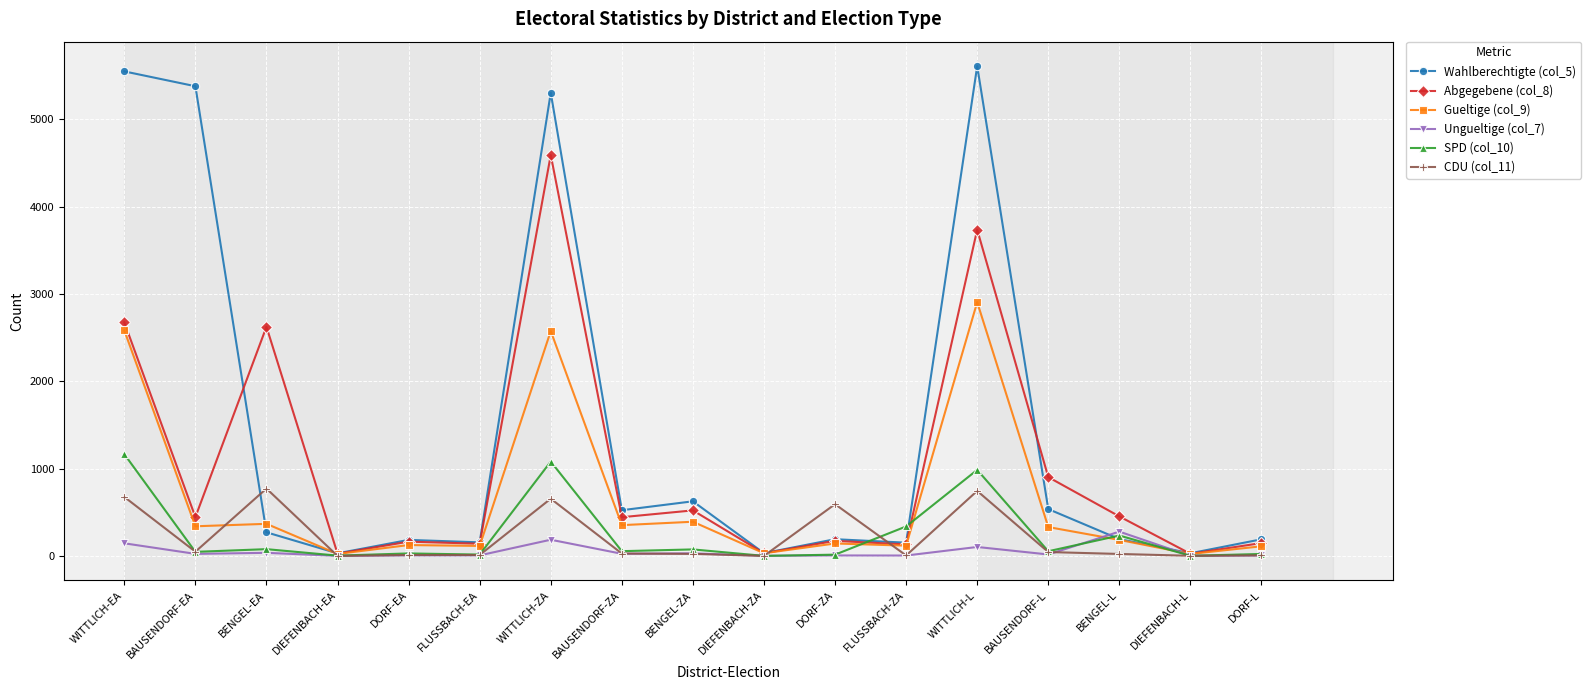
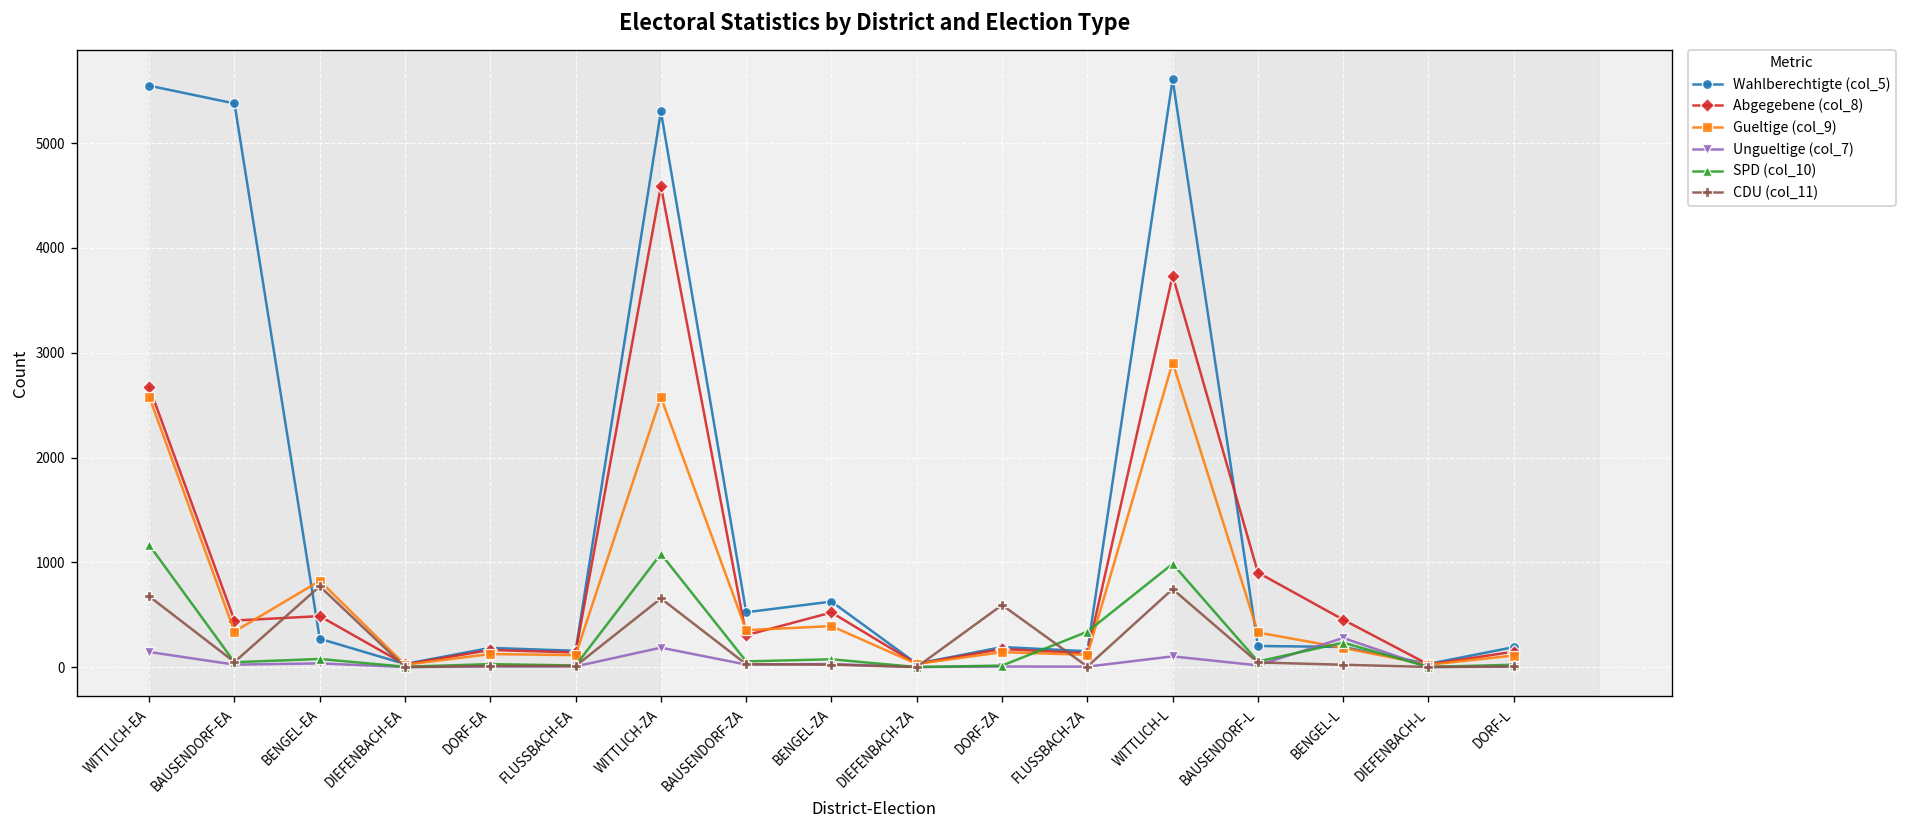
Abgegebene (col_8), BENGEL-EA: 2600 -> 500
Gueltige (col_9), BENGEL-EA: 400 -> 800
Abgegebene (col_8), BAUSENDORF-ZA: 400 -> 300
Wahlberechtigte (col_5), BAUSENDORF-L: 500 -> 200
